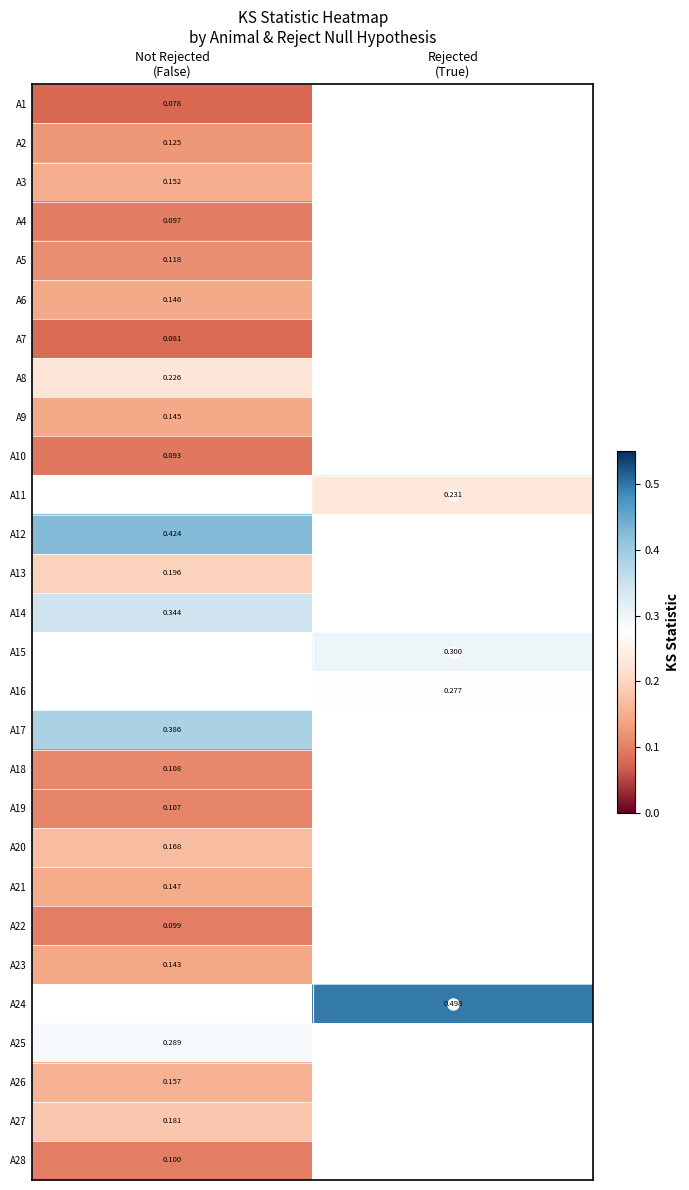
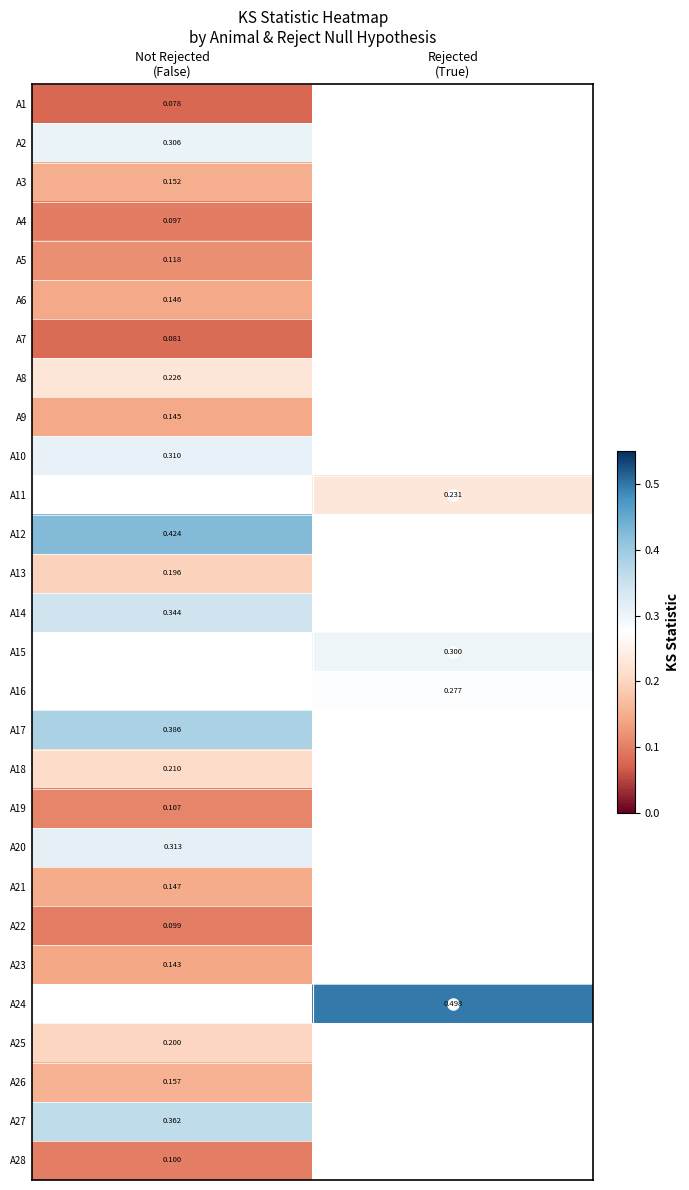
A2, Not Rejected (False): 0.125 -> 0.306
A10, Not Rejected (False): 0.093 -> 0.310
A18, Not Rejected (False): 0.108 -> 0.210
A20, Not Rejected (False): 0.168 -> 0.313
A25, Not Rejected (False): 0.289 -> 0.200
A27, Not Rejected (False): 0.181 -> 0.362
